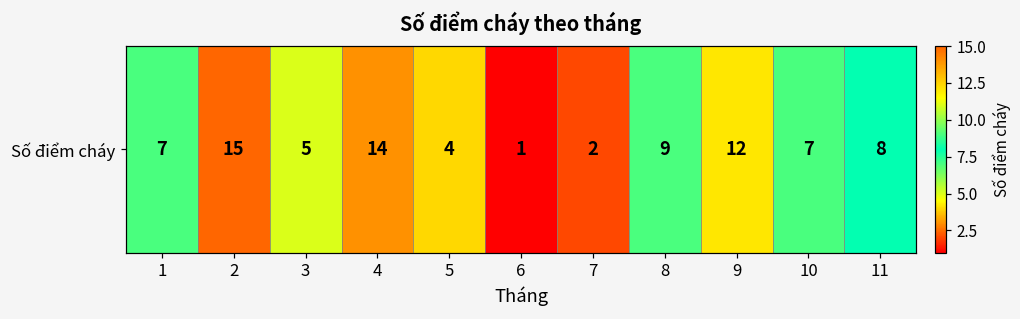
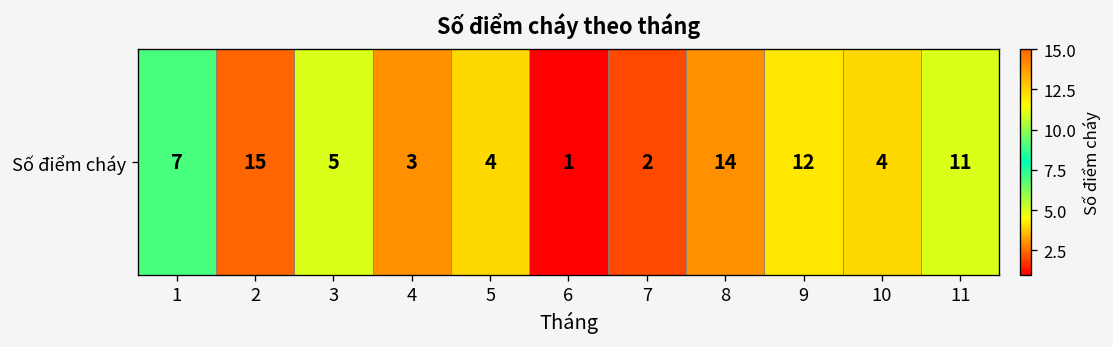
Số điểm cháy, 4: 14 -> 3
Số điểm cháy, 8: 9 -> 14
Số điểm cháy, 10: 7 -> 4
Số điểm cháy, 11: 8 -> 11
